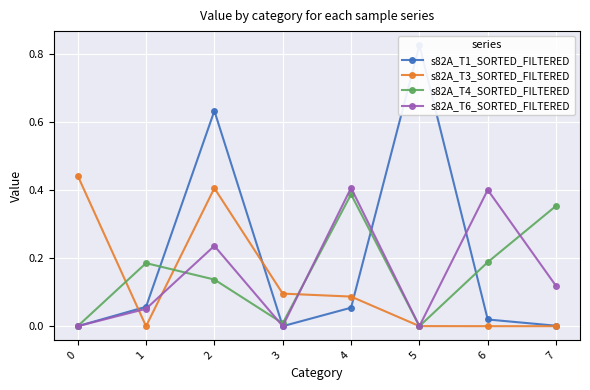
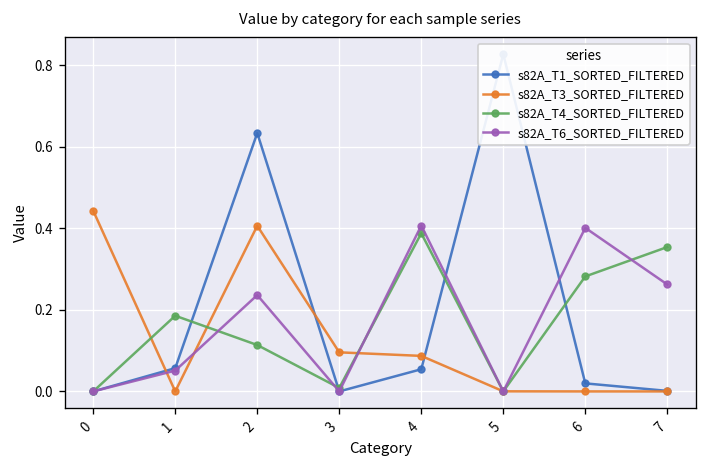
s82A_T4_SORTED_FILTERED, 2: 0.14 -> 0.11
s82A_T4_SORTED_FILTERED, 6: 0.19 -> 0.28
s82A_T6_SORTED_FILTERED, 7: 0.12 -> 0.26
